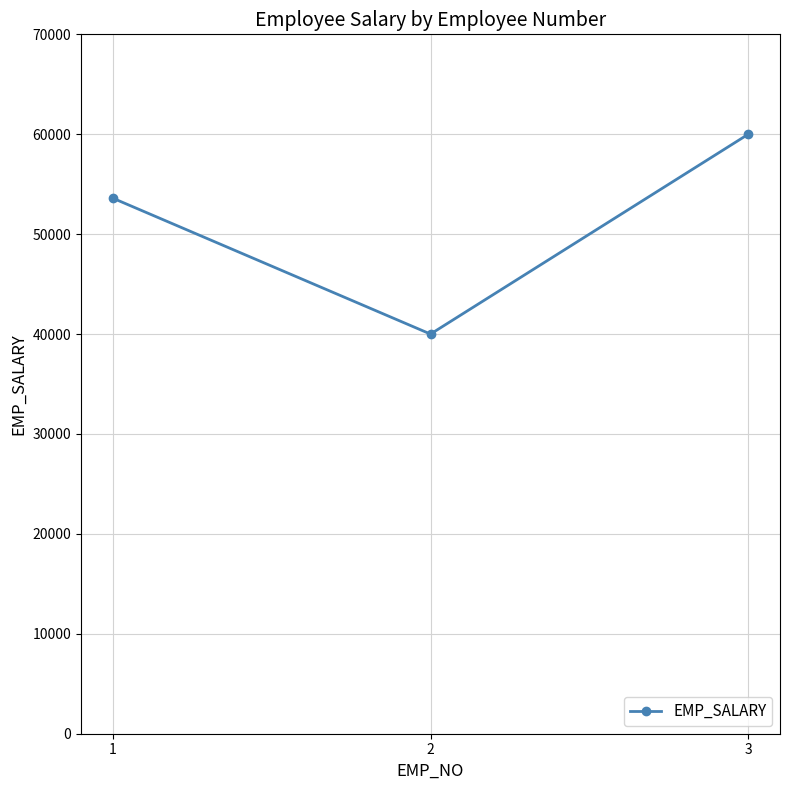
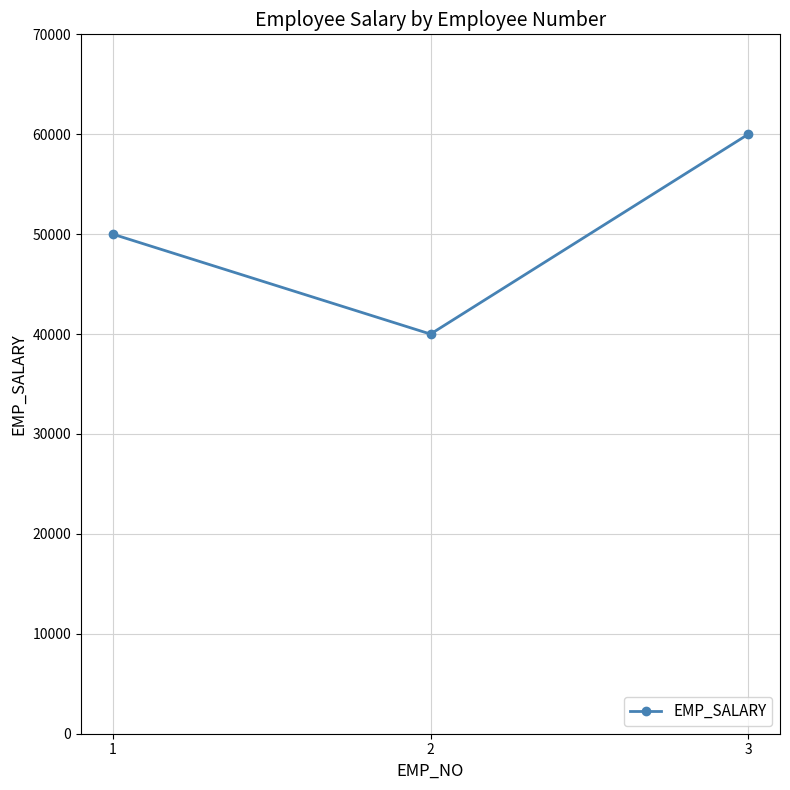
1: 54000 -> 50000
